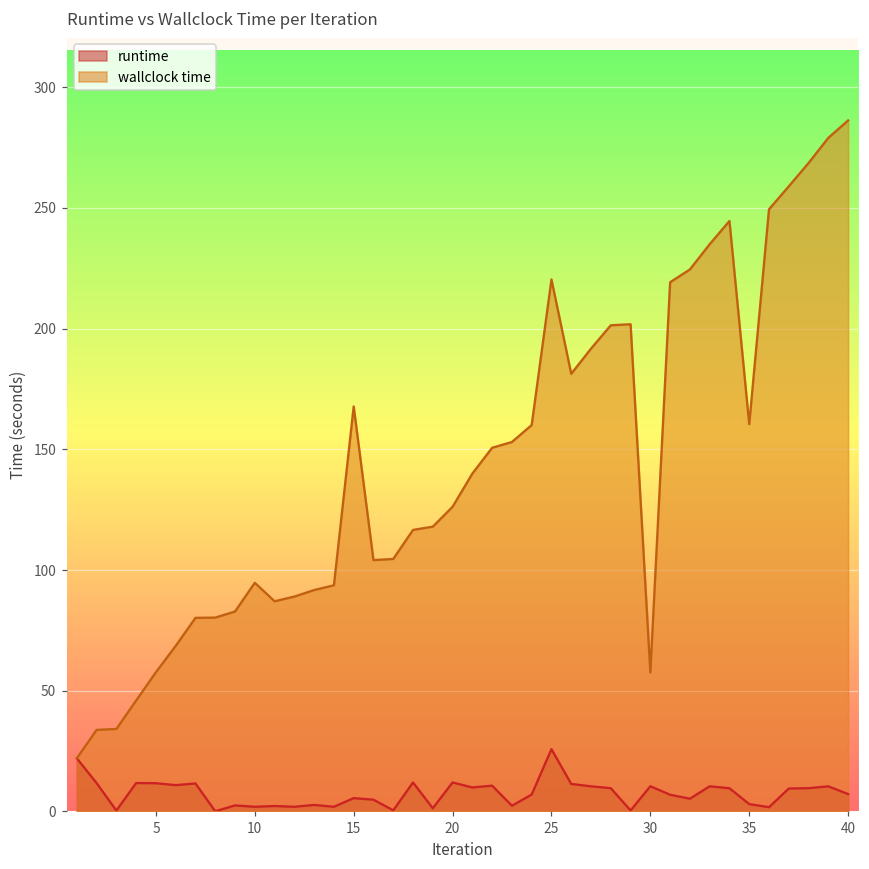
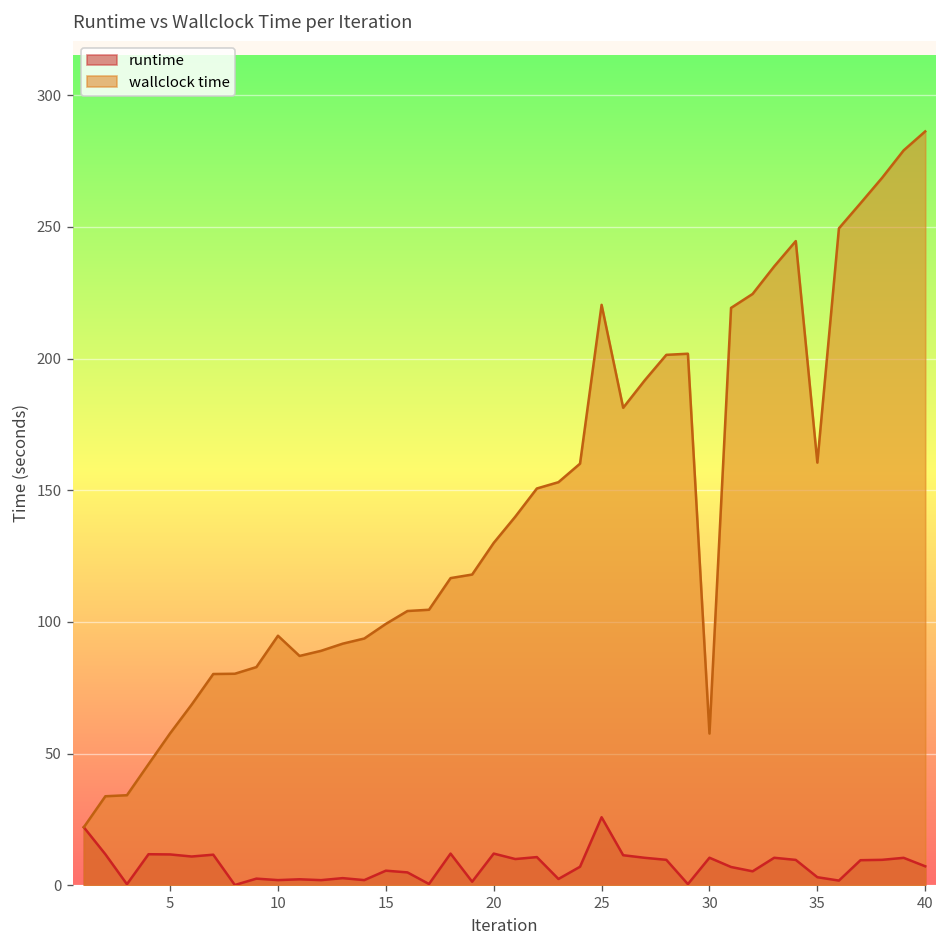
wallclock time, 15: 168 -> 99
wallclock time, 20: 126 -> 130
